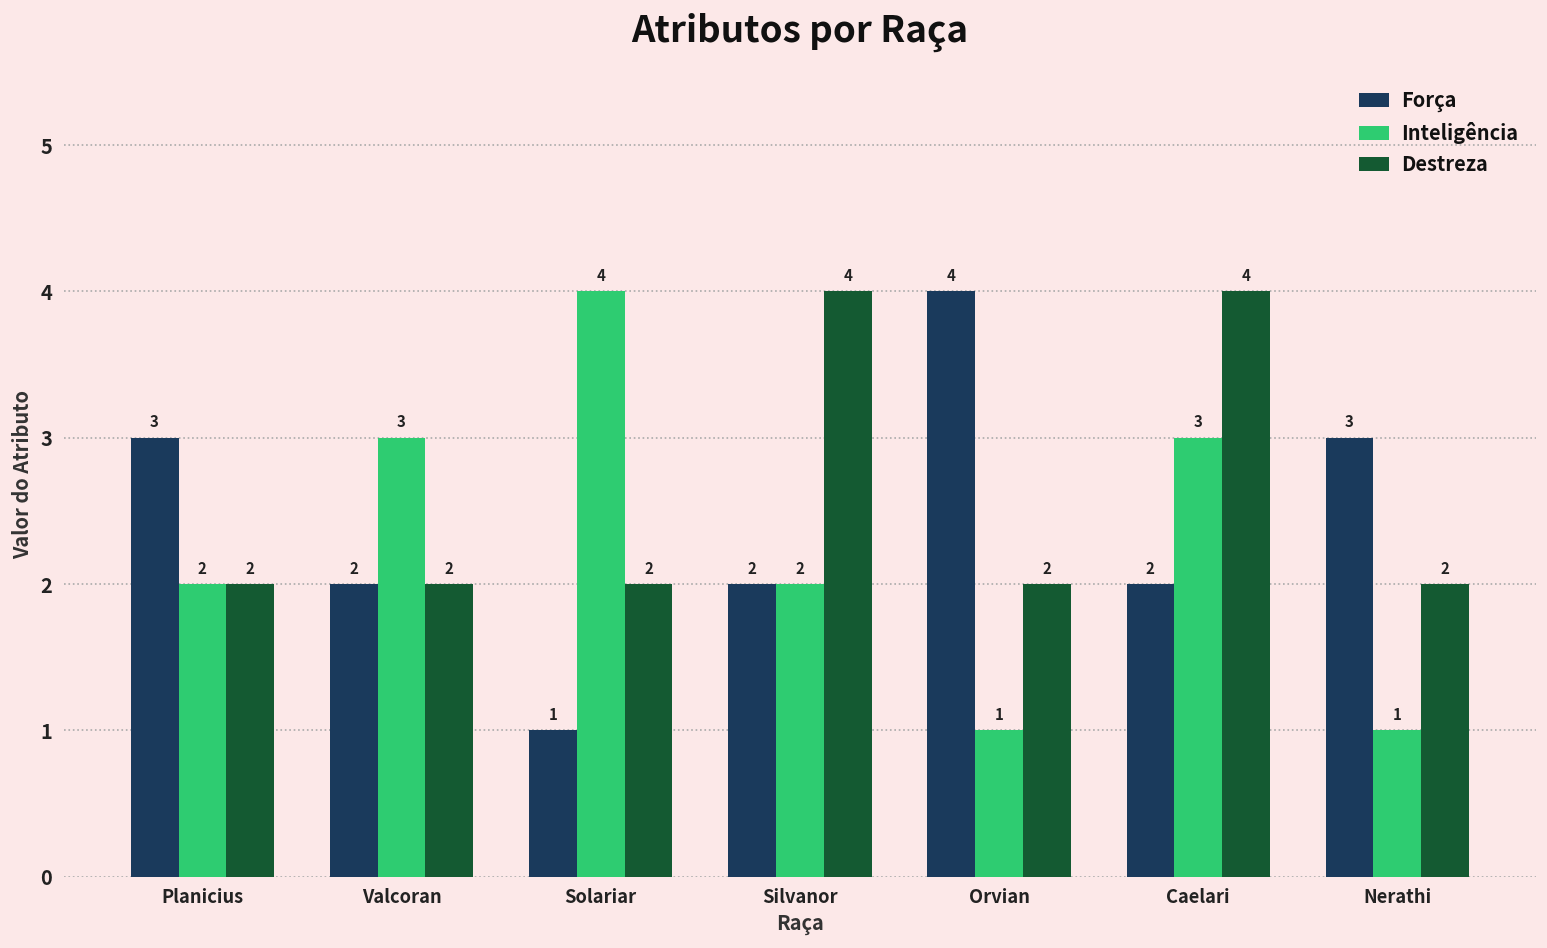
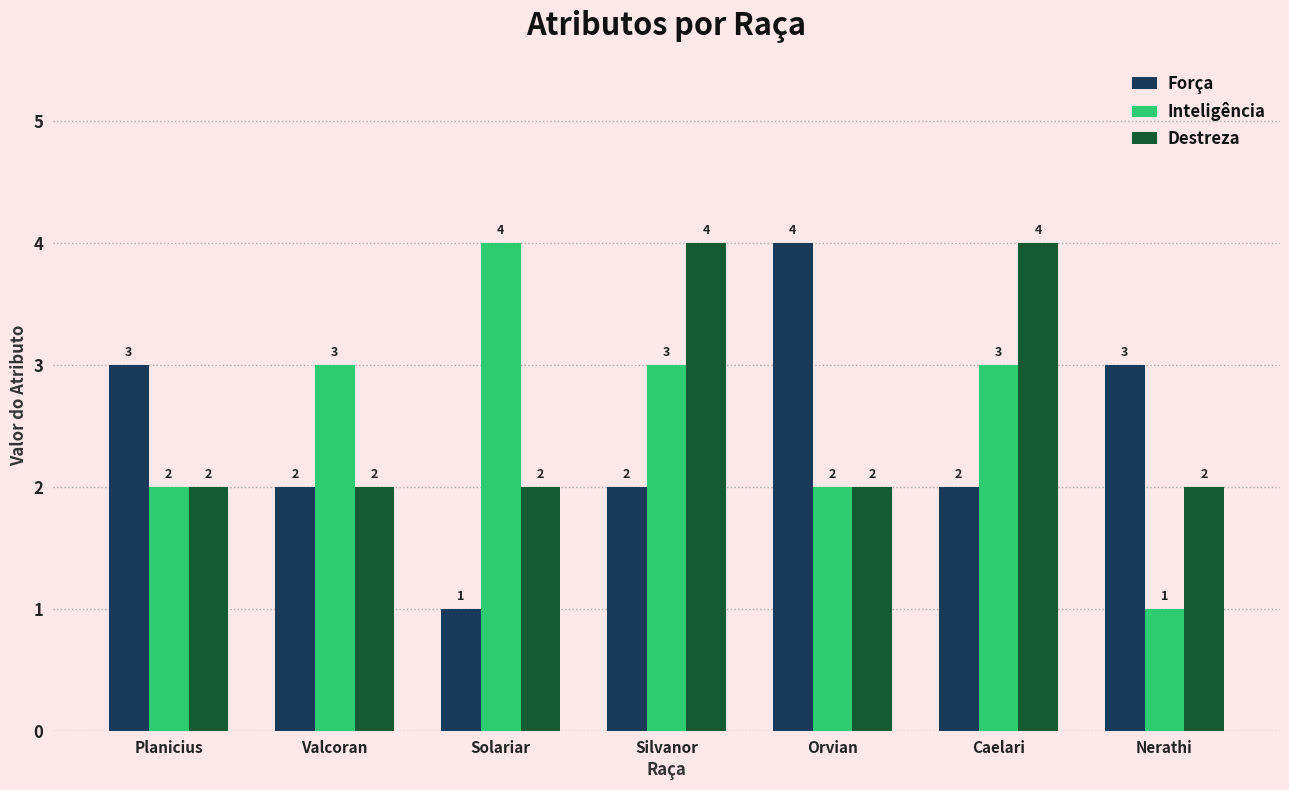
Inteligência, Silvanor: 2 -> 3
Inteligência, Orvian: 1 -> 2
